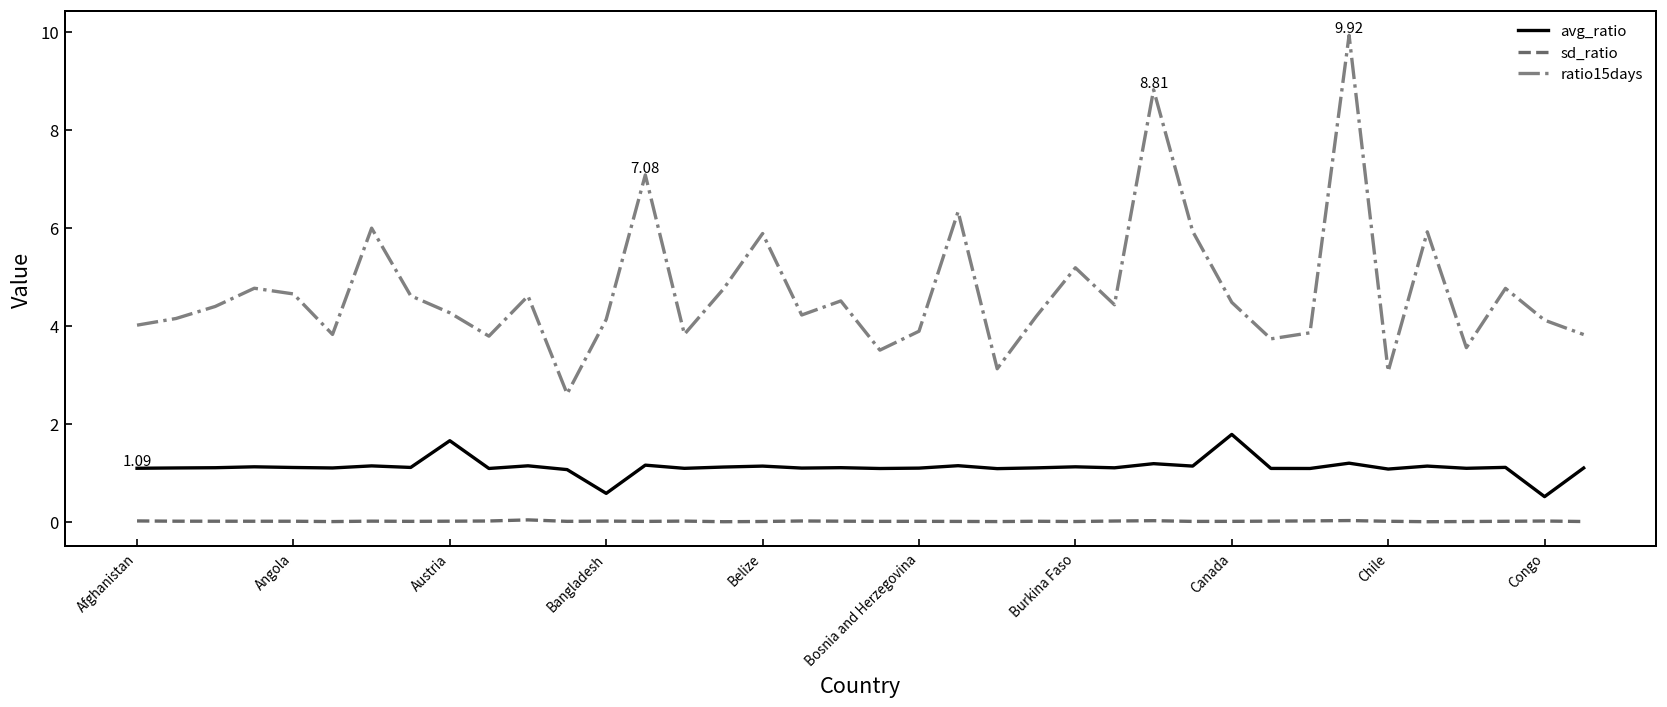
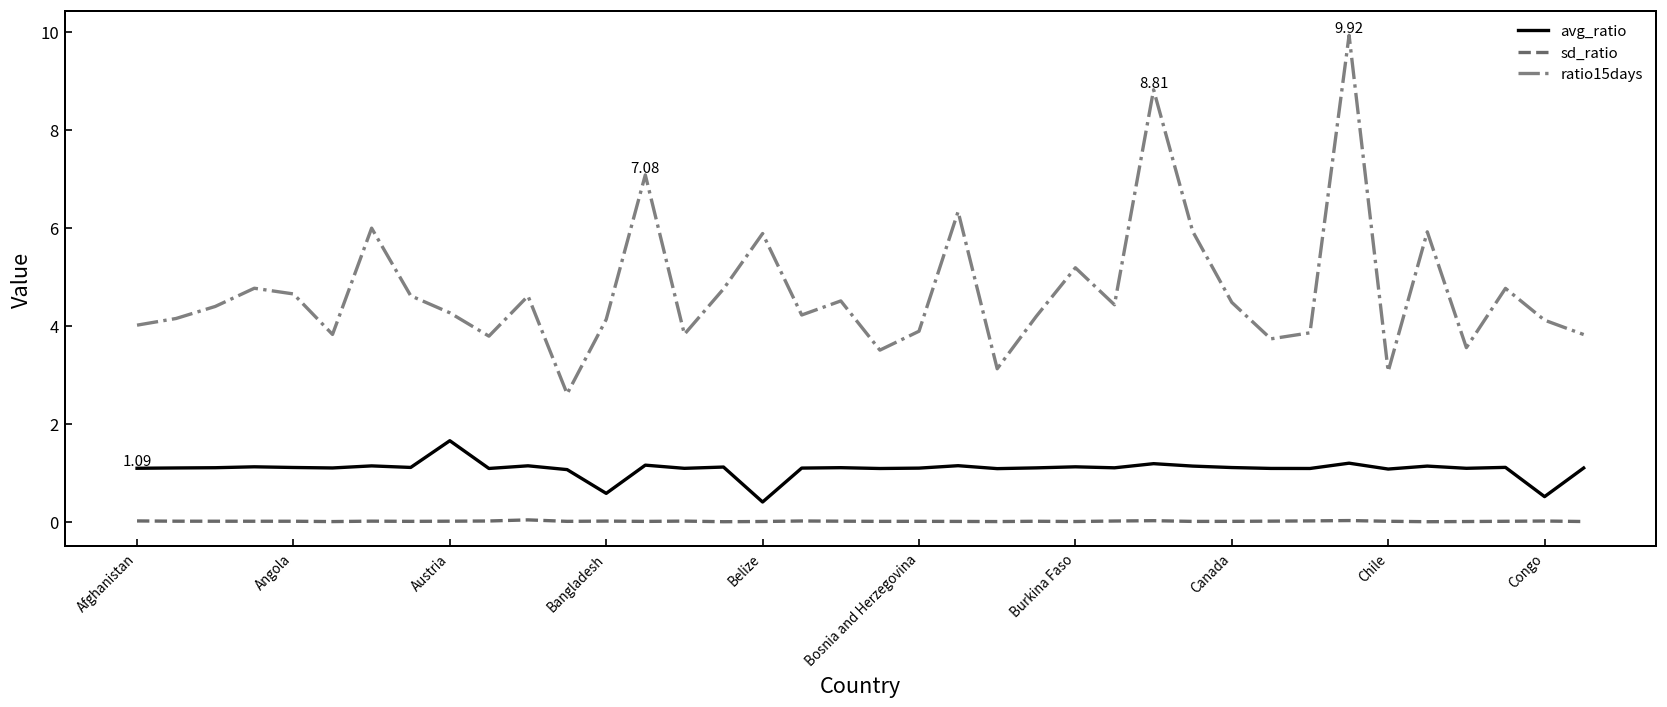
avg_ratio, Belize: 1.1 -> 0.4
avg_ratio, Canada: 1.8 -> 1.1
